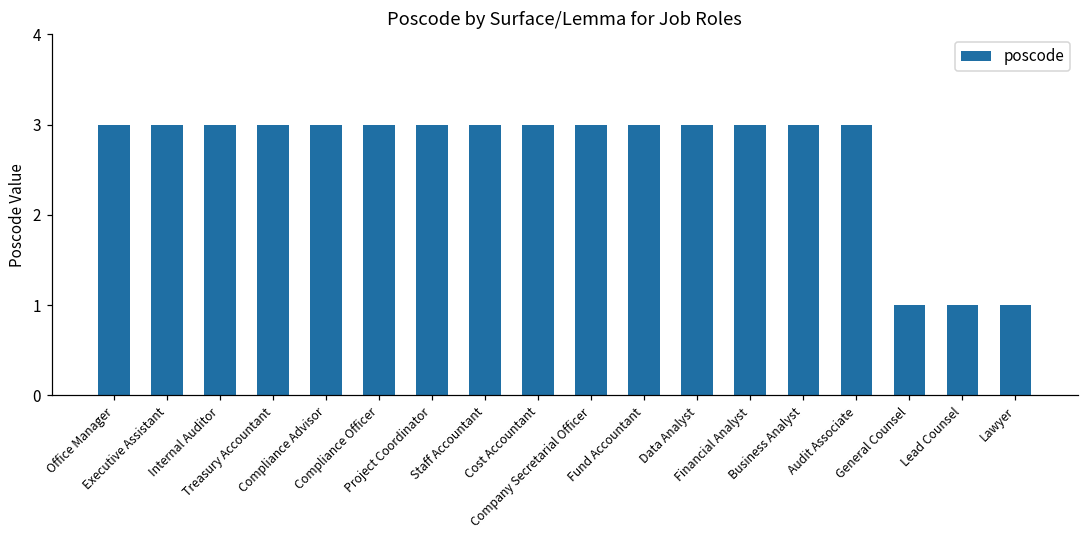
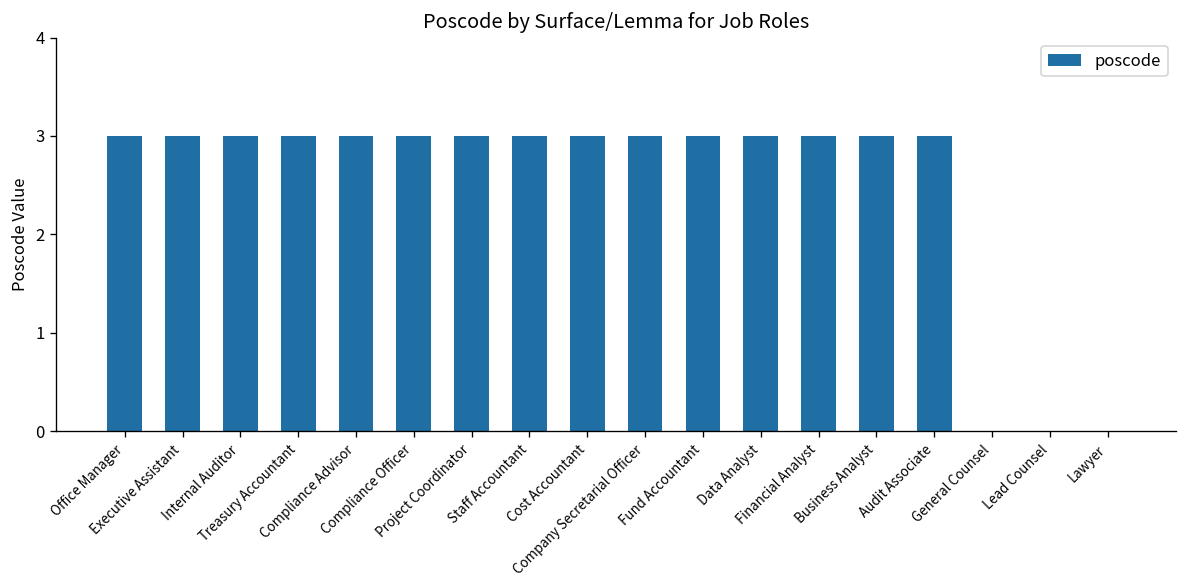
General Counsel: 1 -> 0
Lead Counsel: 1 -> 0
Lawyer: 1 -> 0
